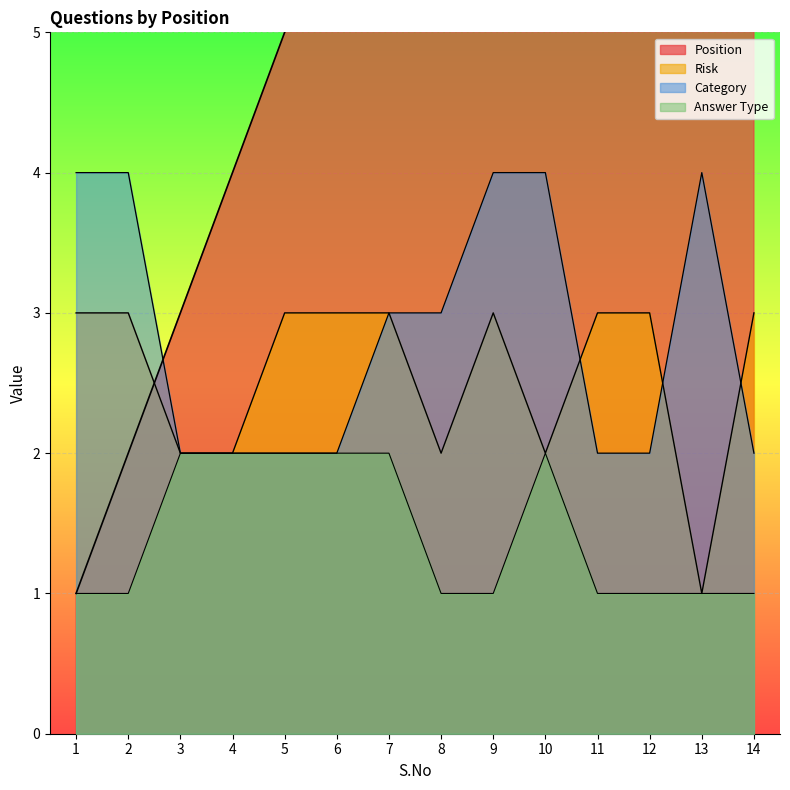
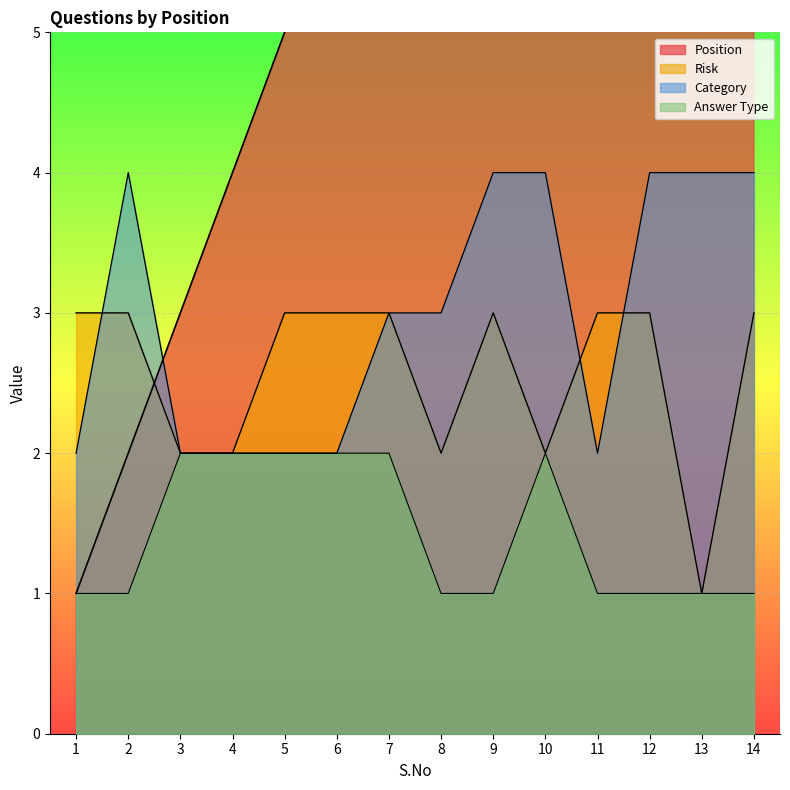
Category, 1: 4 -> 2
Category, 12: 2 -> 4
Category, 14: 2 -> 4
